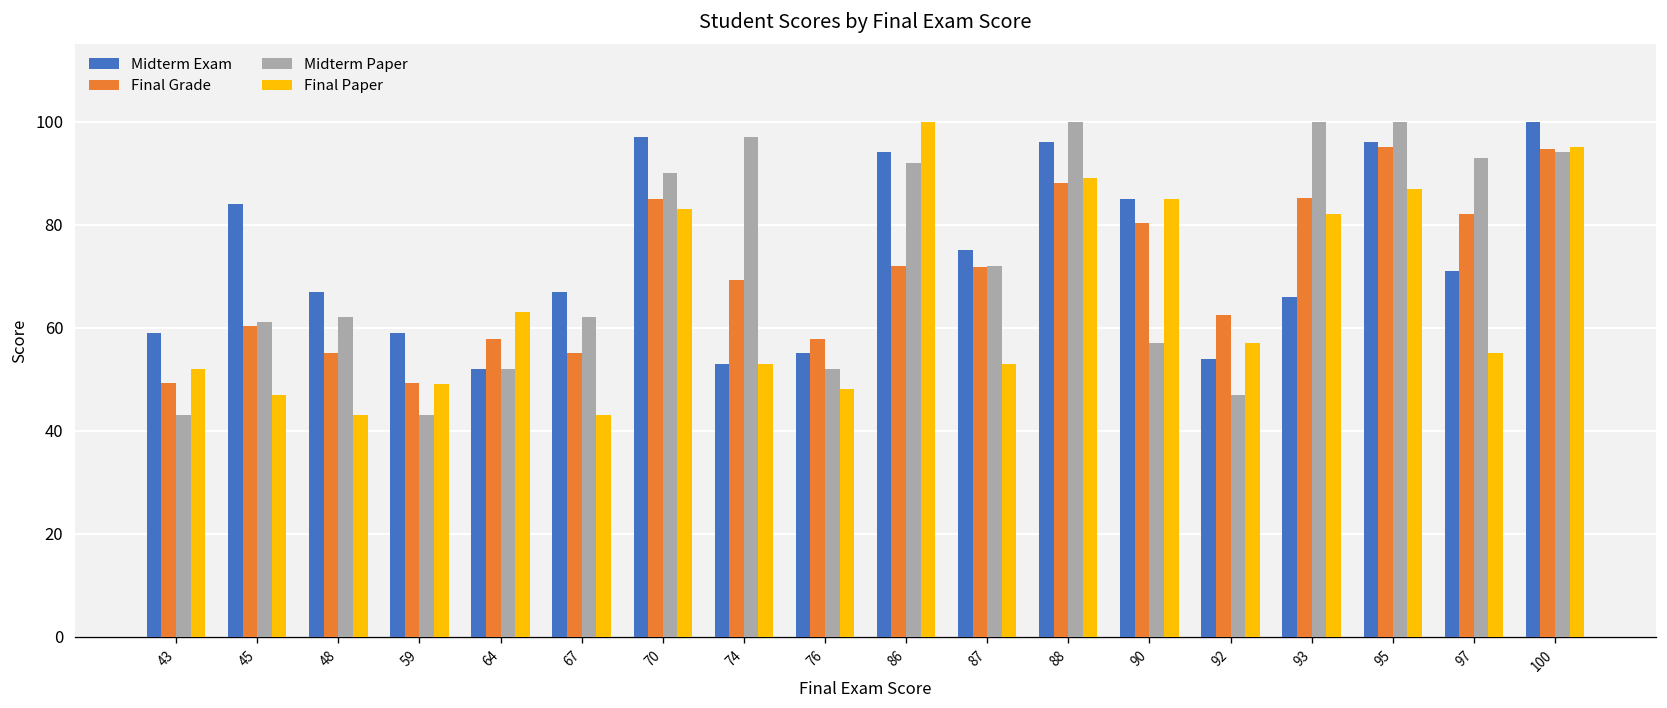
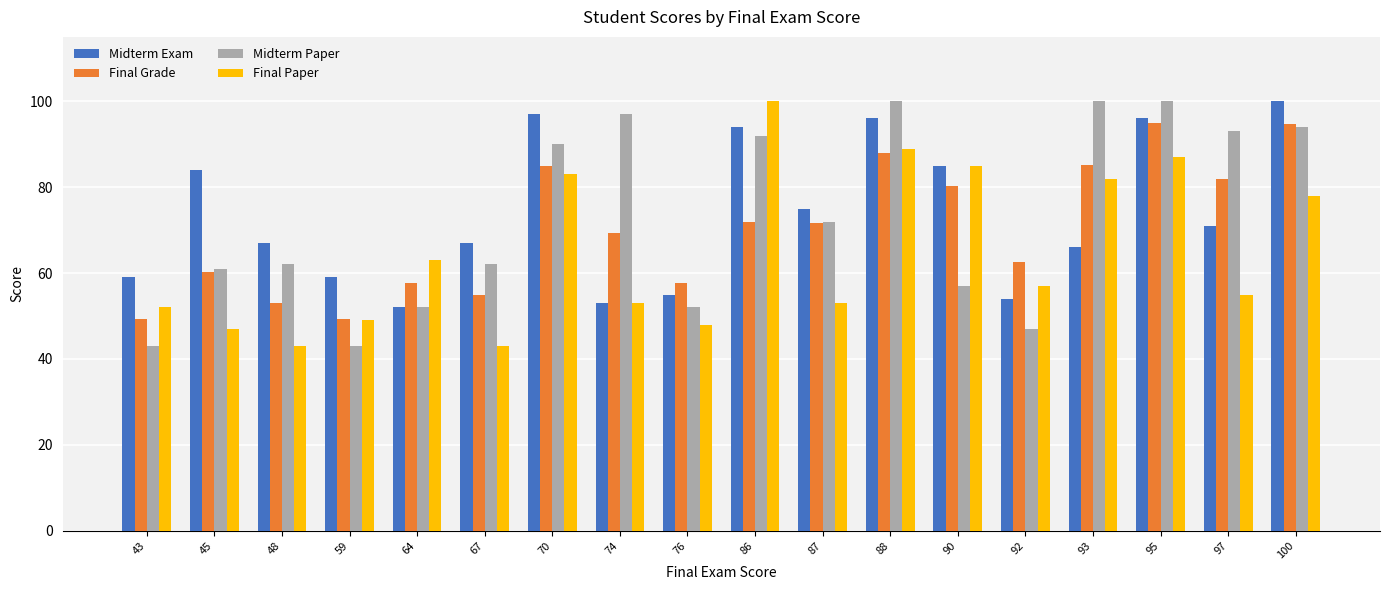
Final Grade, 48: 55 -> 53
Final Paper, 100: 95 -> 78
